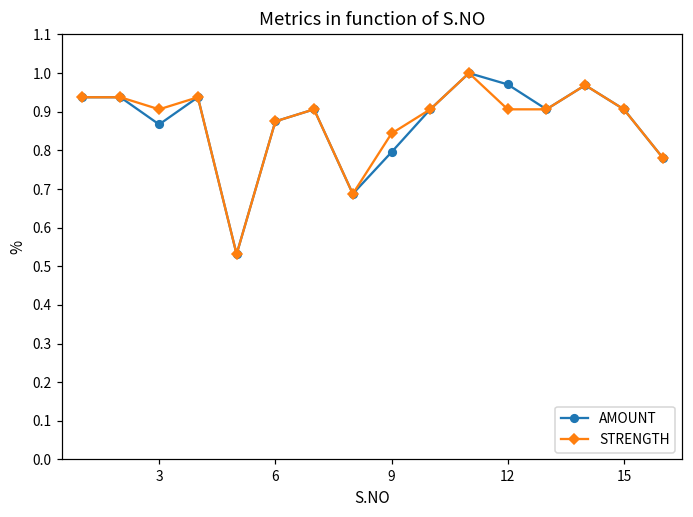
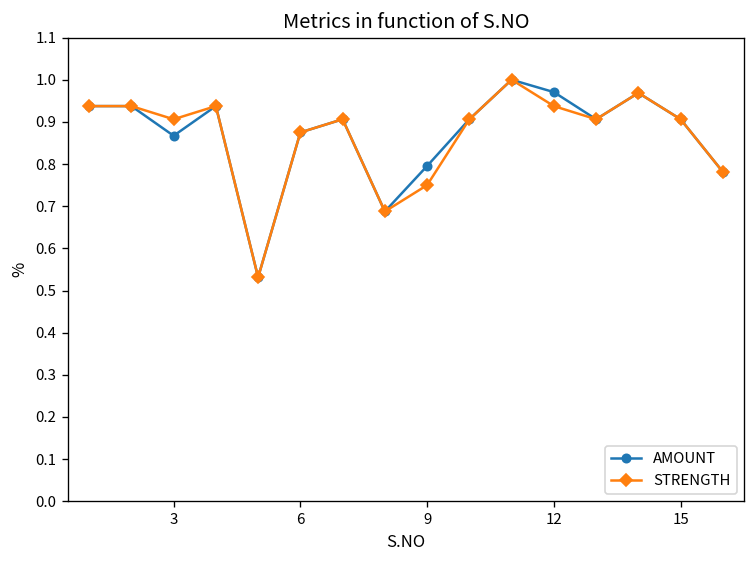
STRENGTH, 9: 0.84 -> 0.75
STRENGTH, 12: 0.91 -> 0.94
